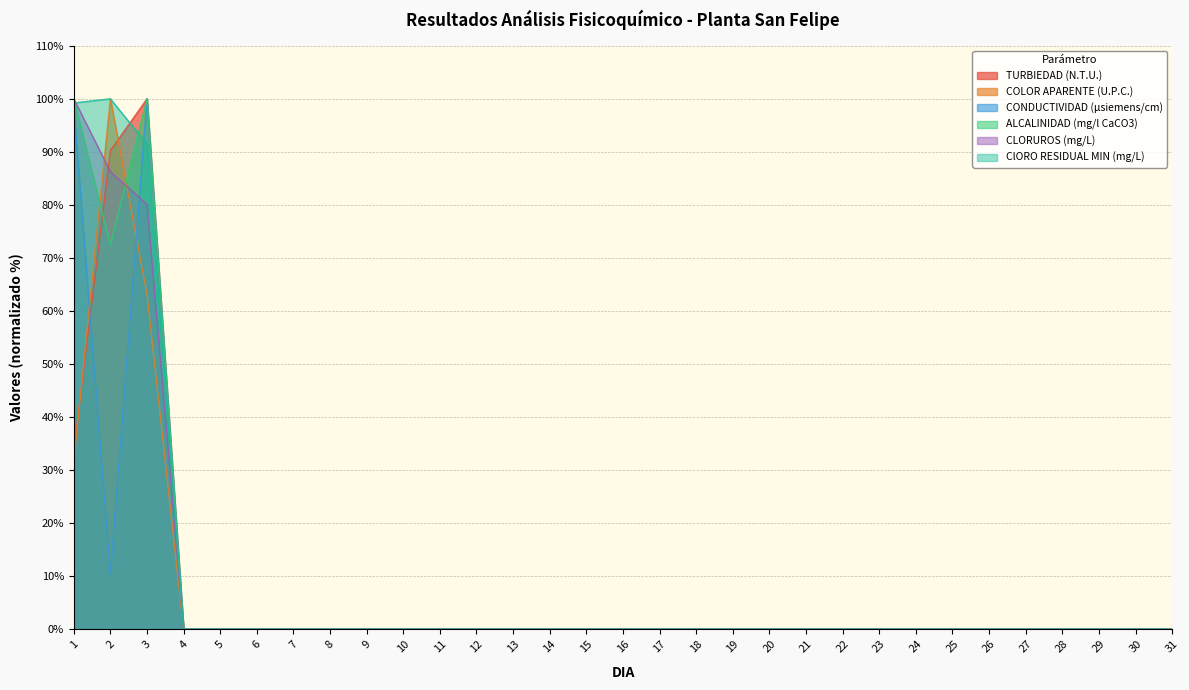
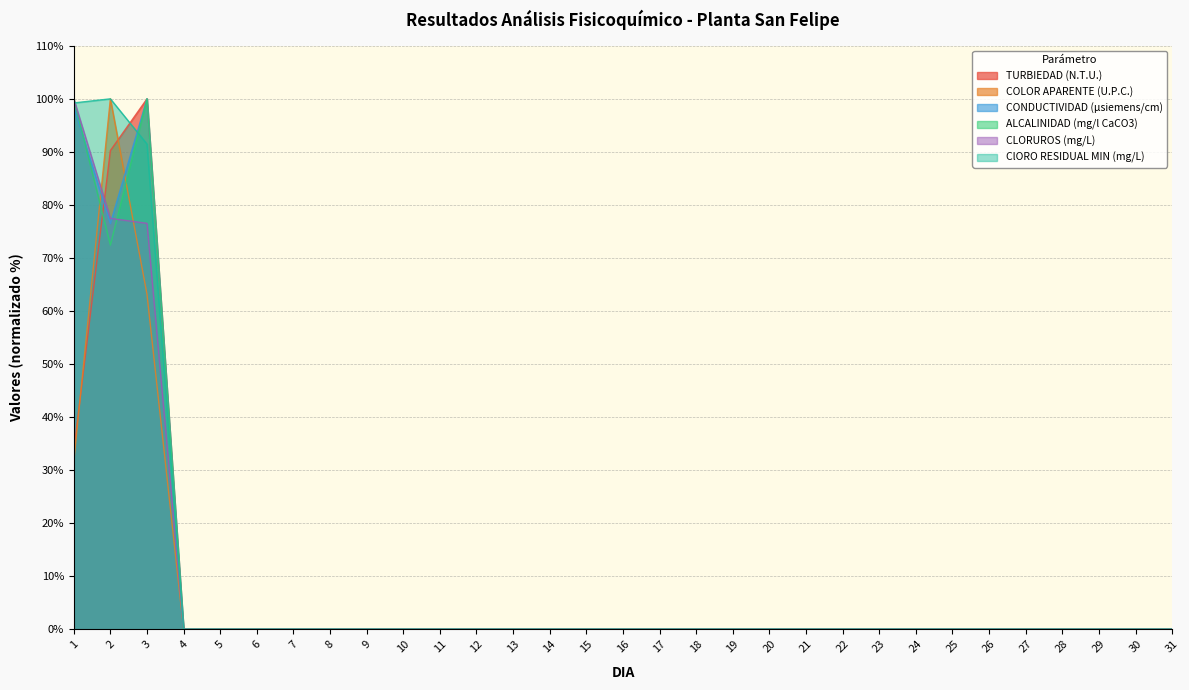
CONDUCTIVIDAD (µsiemens/cm), 2: 10% -> 76%
CLORUROS (mg/L), 2: 86% -> 77%
CLORUROS (mg/L), 3: 80% -> 77%
